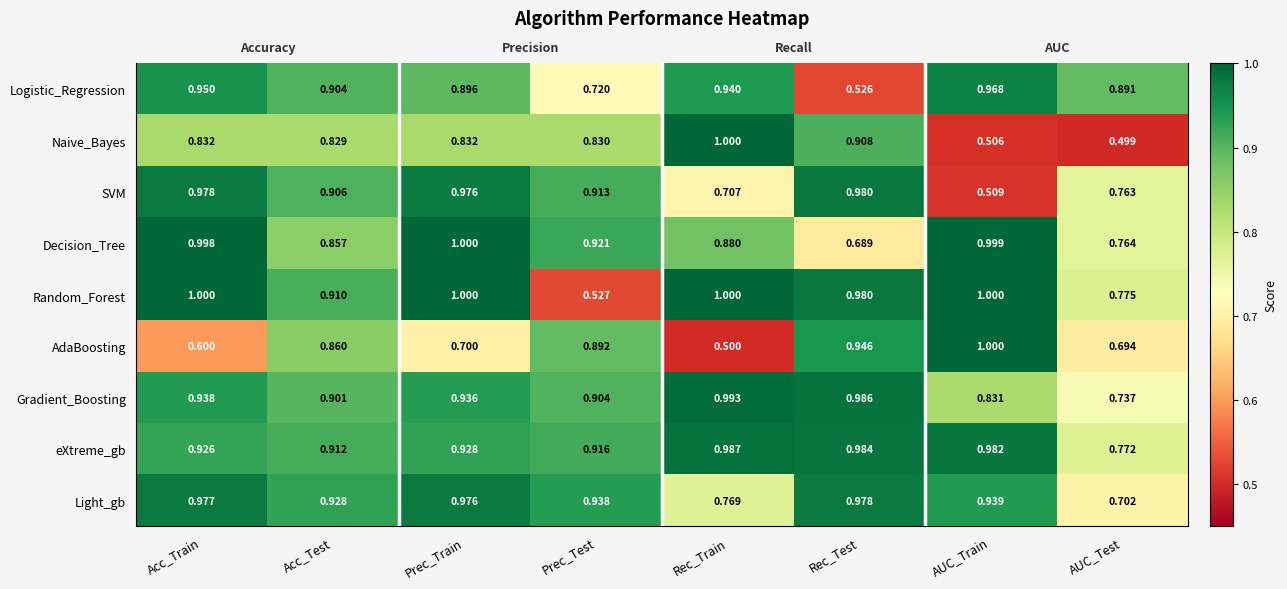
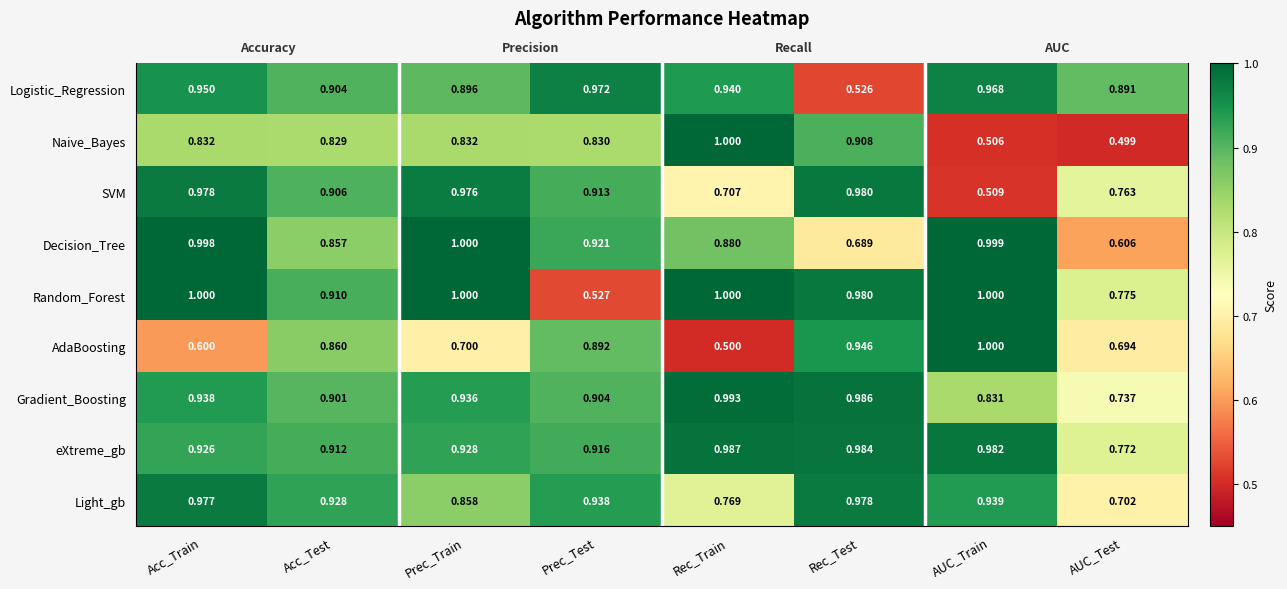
Logistic_Regression, Prec_Test: 0.720 -> 0.972
Decision_Tree, AUC_Test: 0.764 -> 0.606
Light_gb, Prec_Train: 0.976 -> 0.858
